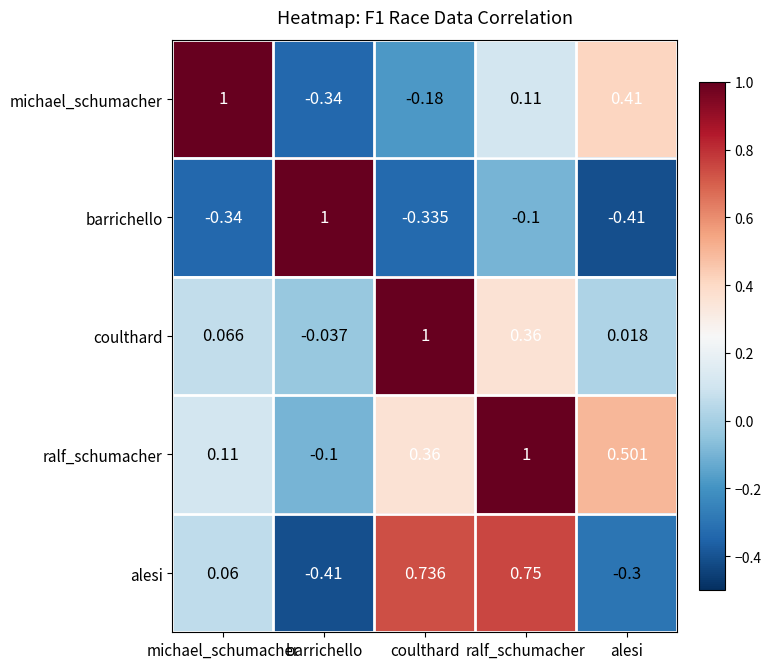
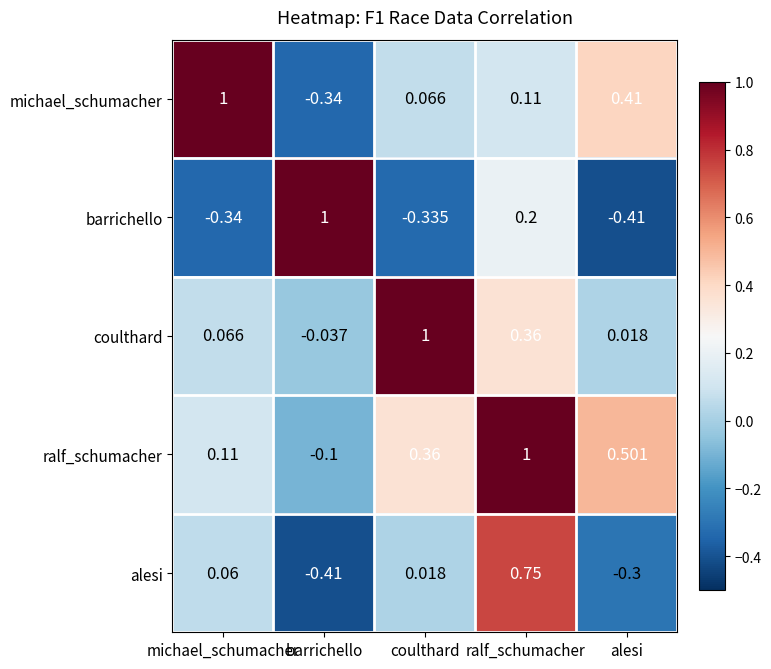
michael_schumacher, coulthard: -0.18 -> 0.066
barrichello, ralf_schumacher: -0.1 -> 0.2
alesi, coulthard: 0.736 -> 0.018
